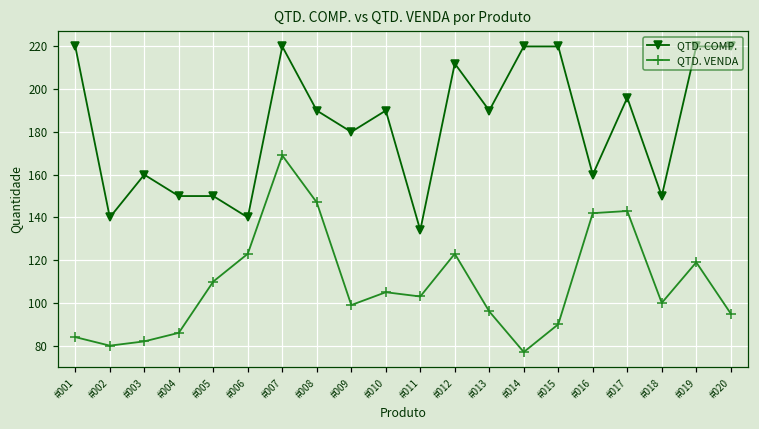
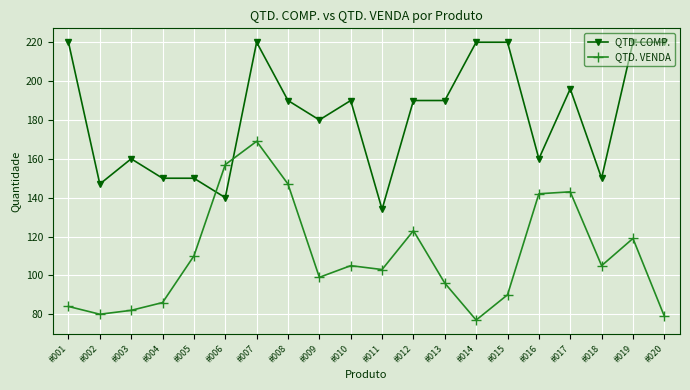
QTD. COMP., #002: 140 -> 147
QTD. VENDA, #006: 123 -> 157
QTD. COMP., #012: 212 -> 190
QTD. VENDA, #018: 100 -> 105
QTD. VENDA, #020: 95 -> 79
